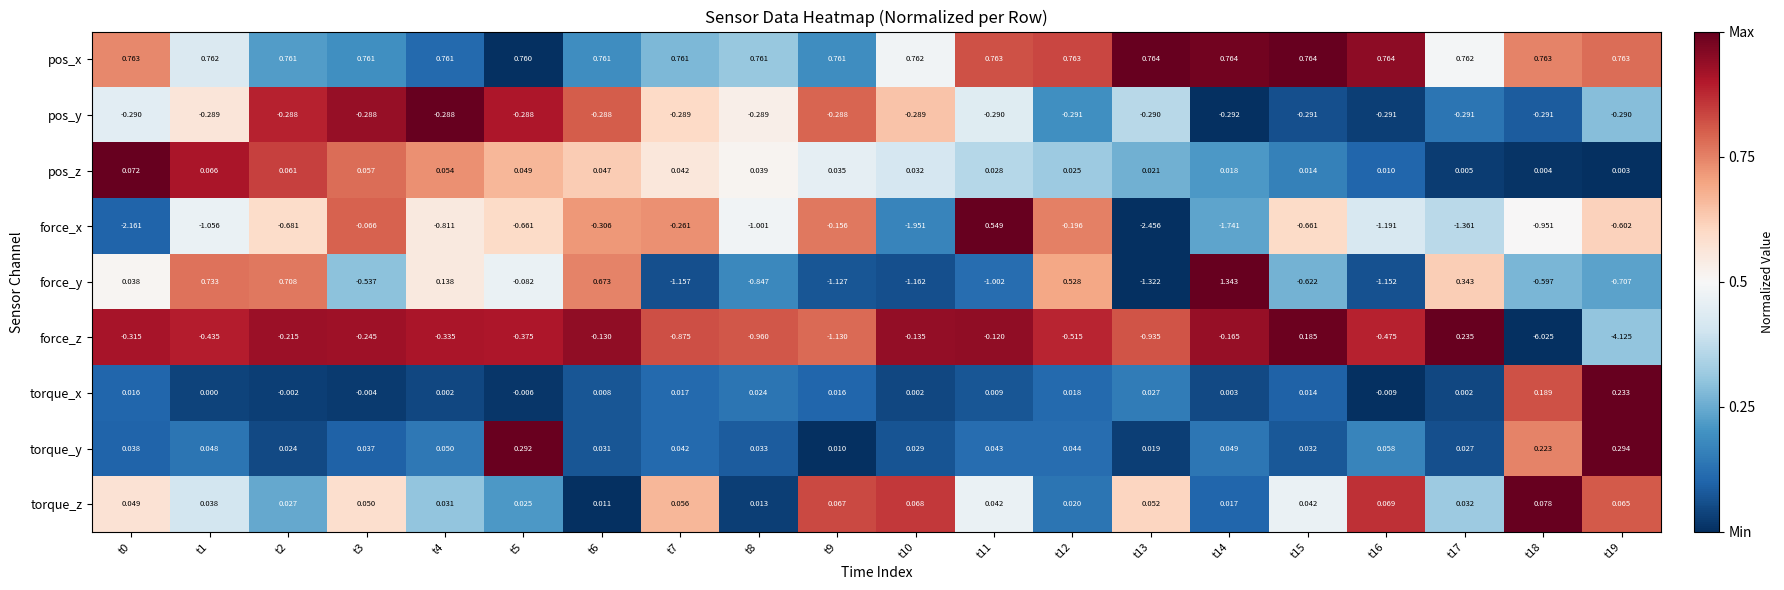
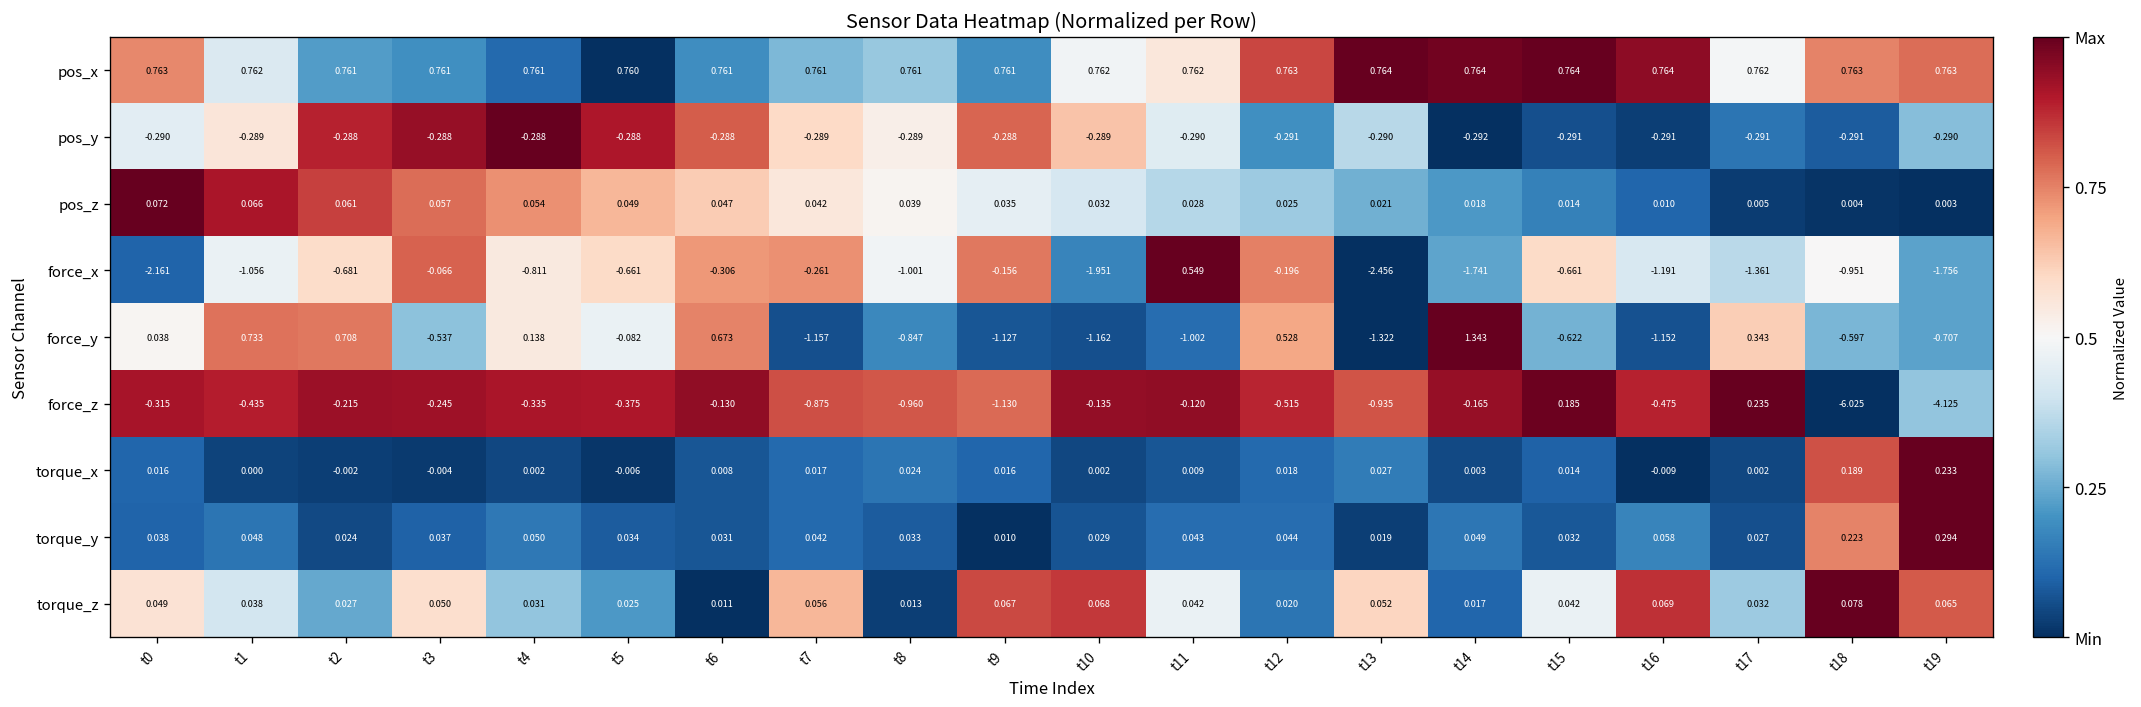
pos_x, t11: 0.763 -> 0.762
force_x, t19: -0.602 -> -1.756
torque_y, t5: 0.292 -> 0.034
